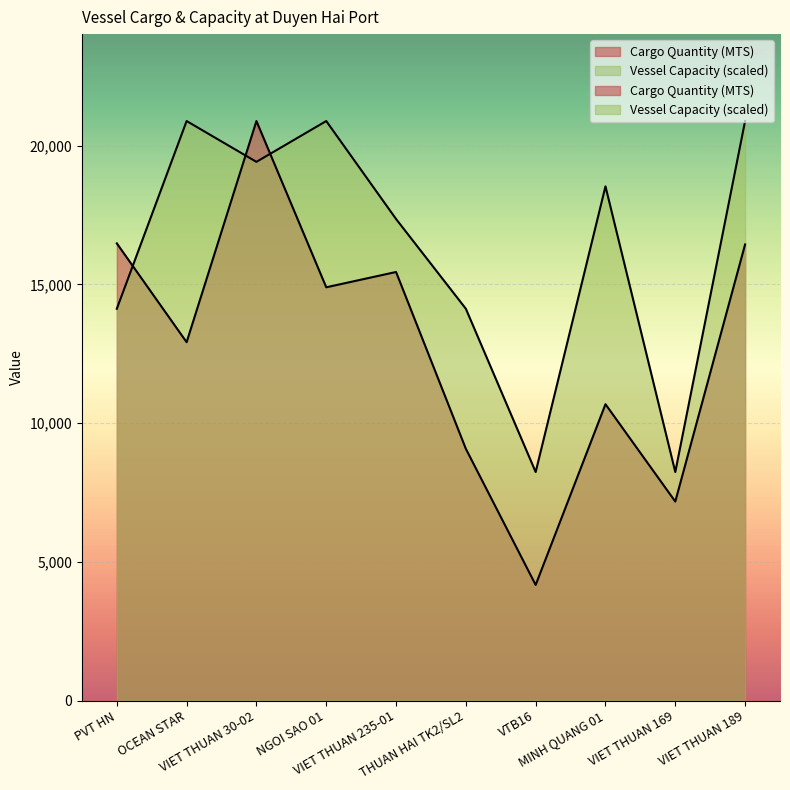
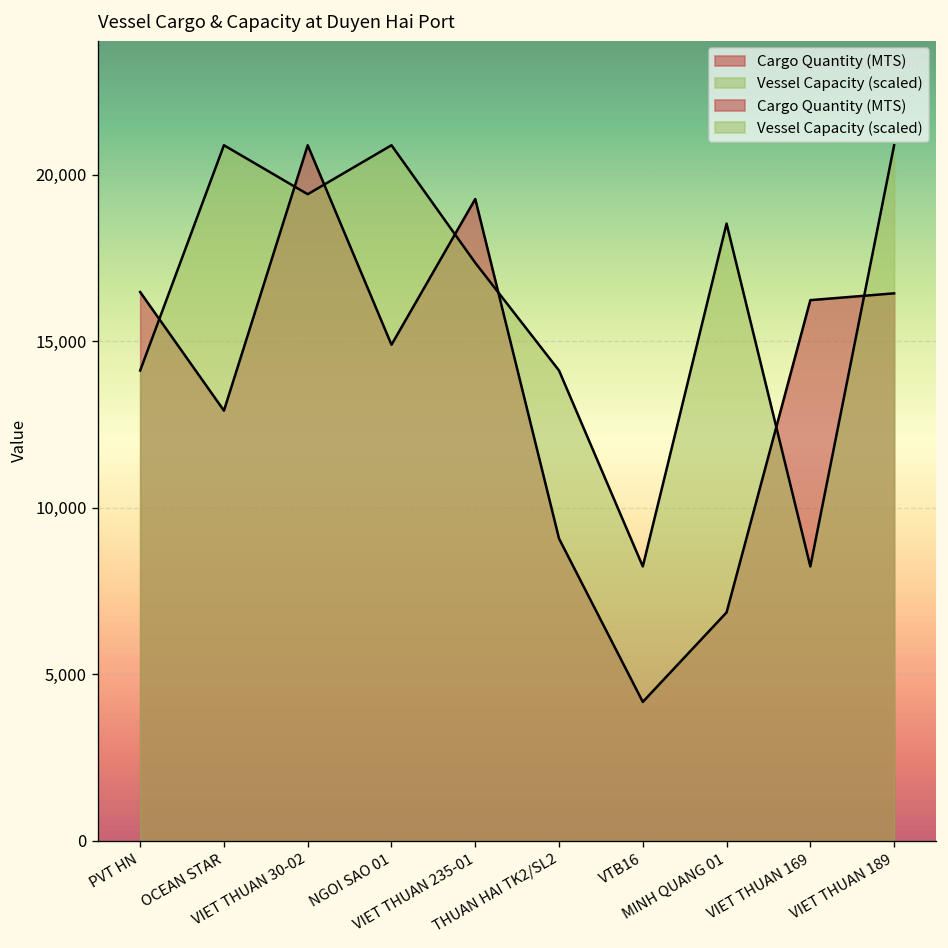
Cargo Quantity (MTS), VIET THUAN 235-01: 15,400 -> 19,300
Cargo Quantity (MTS), MINH QUANG 01: 10,700 -> 6,900
Cargo Quantity (MTS), VIET THUAN 169: 7,200 -> 16,200
